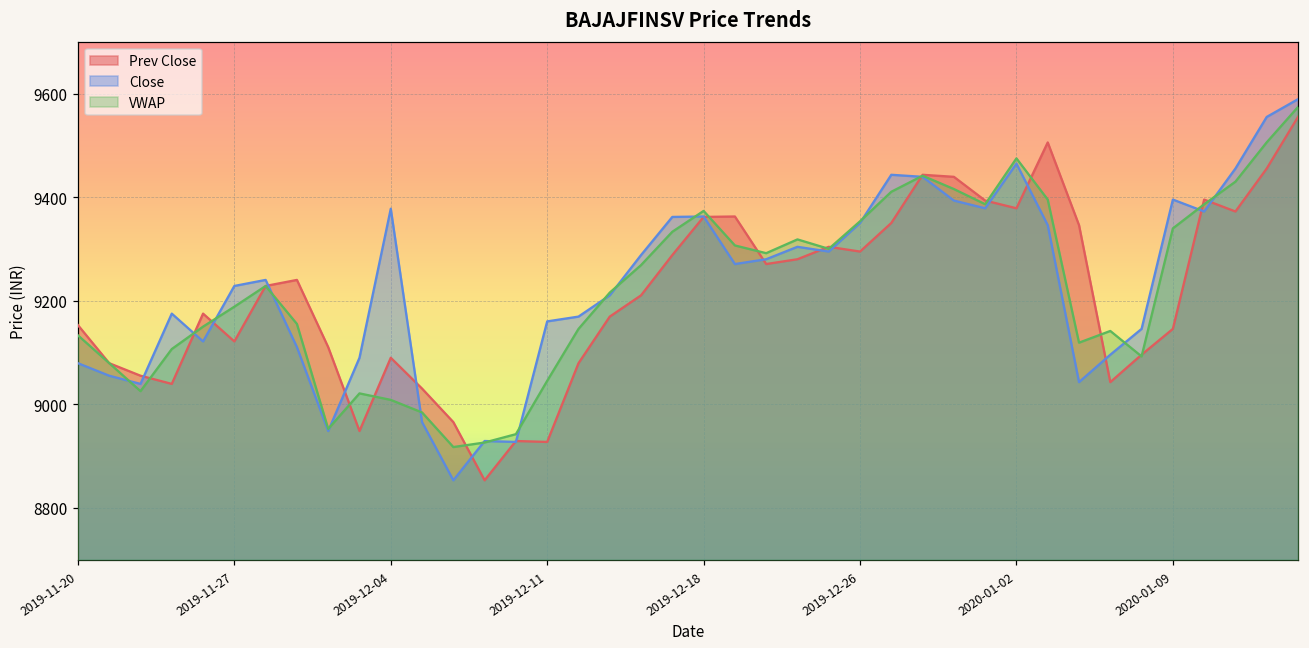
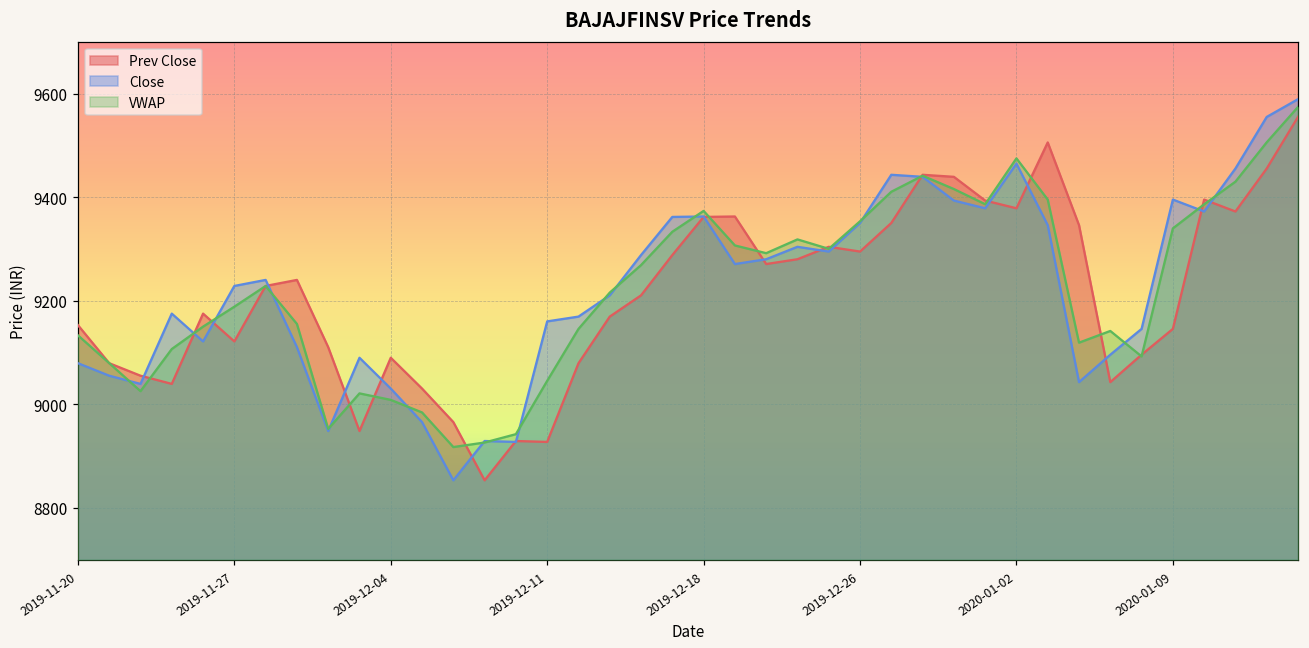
Close, 2019-12-04: 9380 -> 9030
